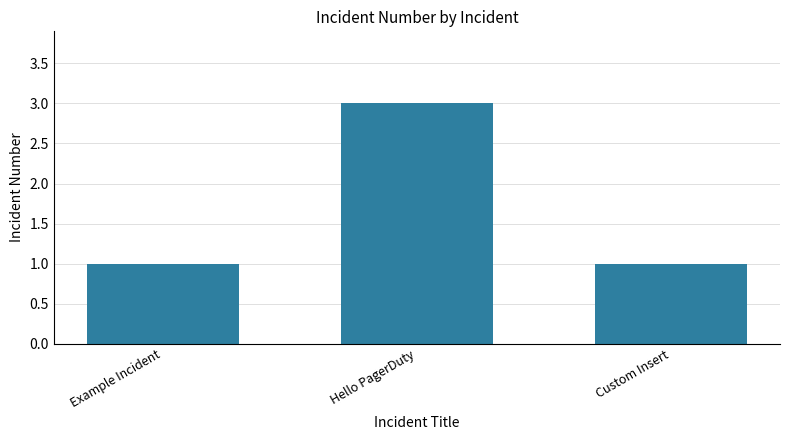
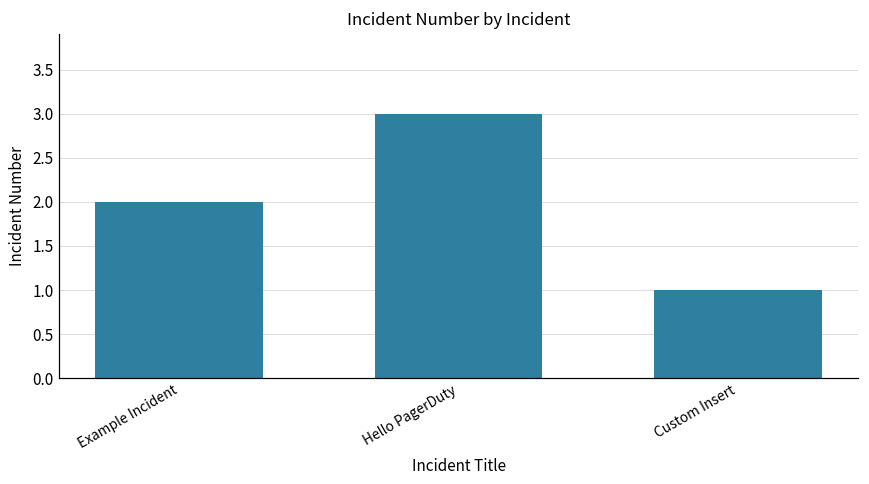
Example Incident: 1 -> 2
